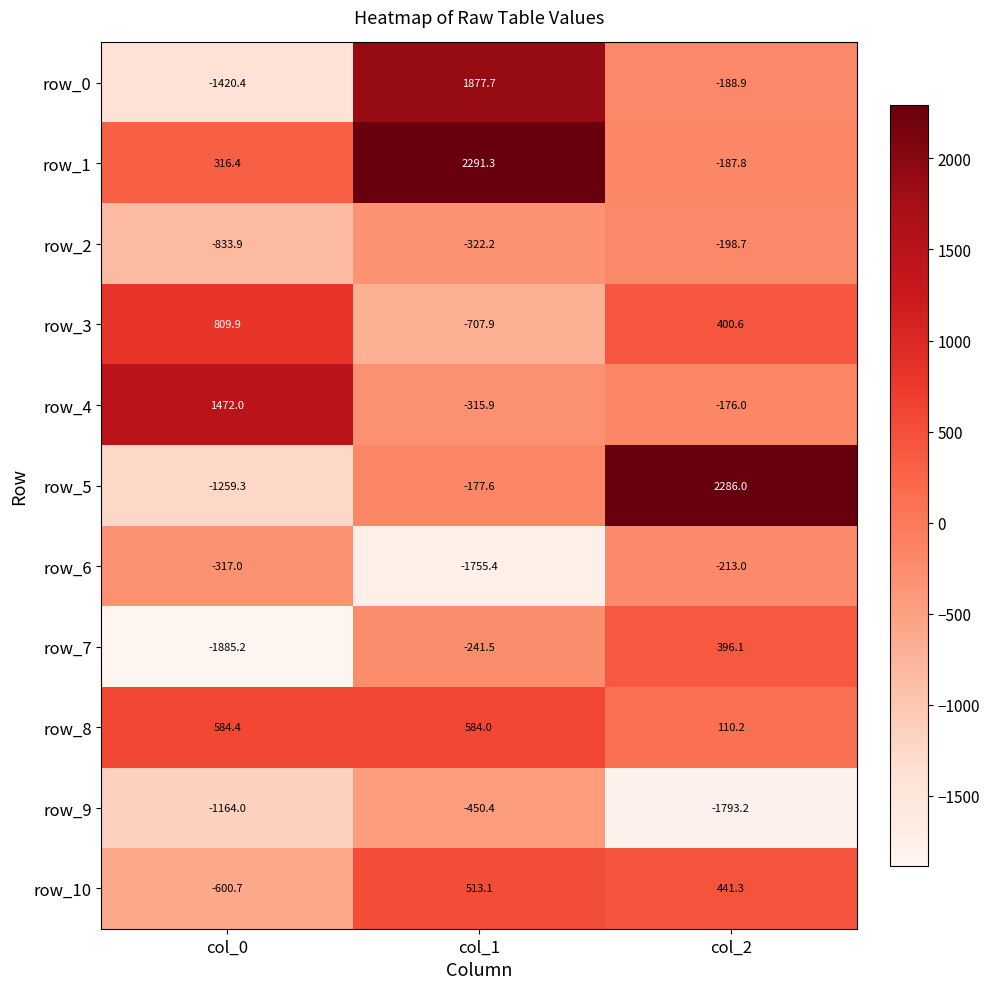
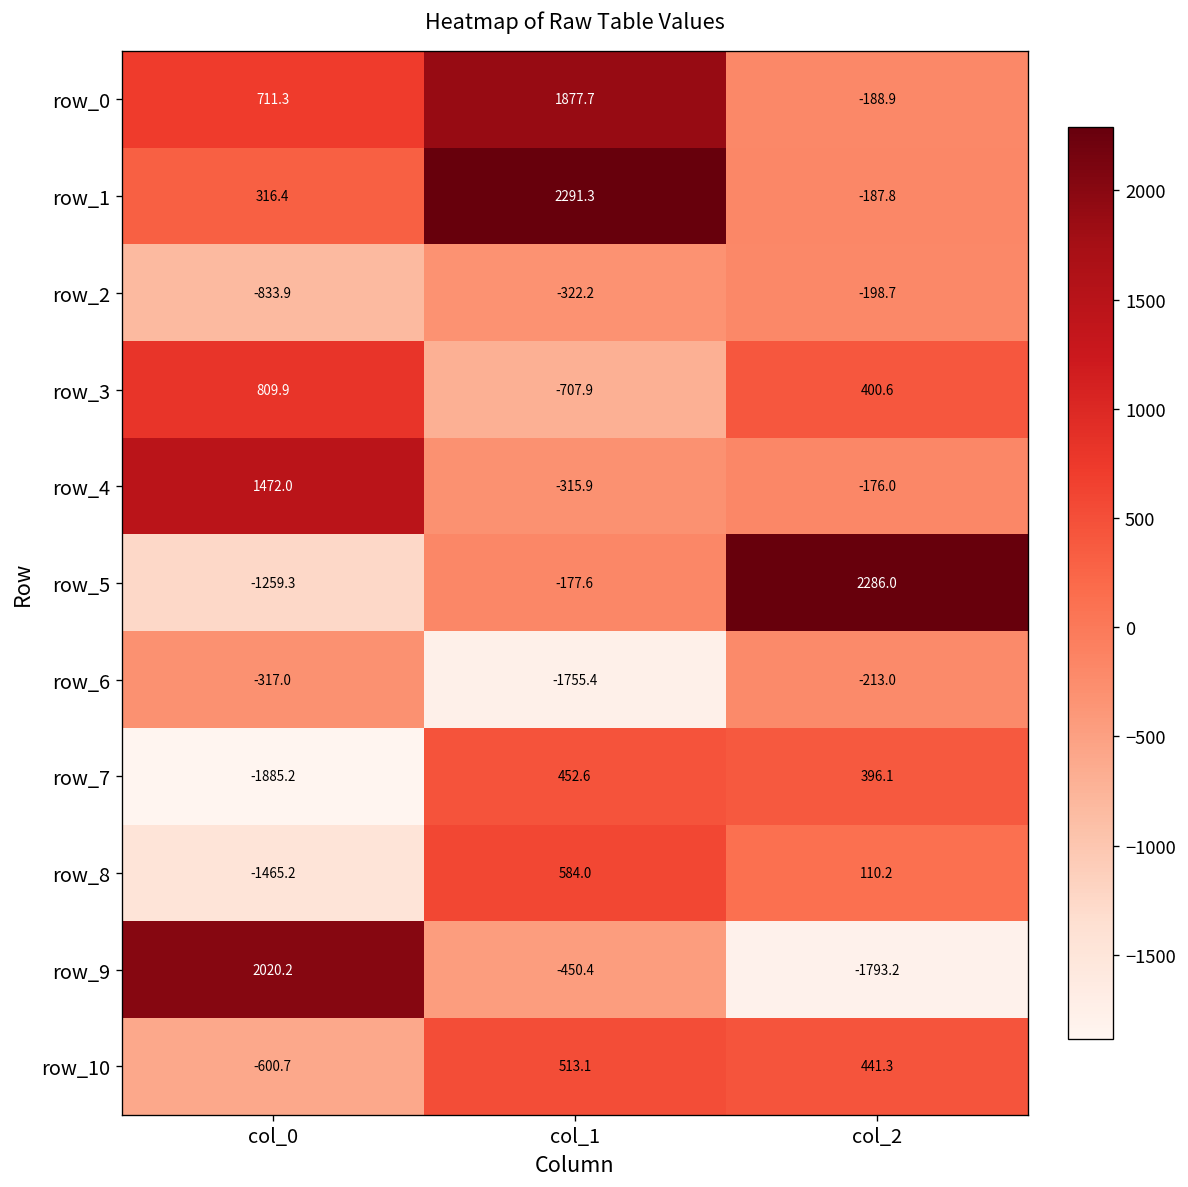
row_0, col_0: -1420.4 -> 711.3
row_7, col_1: -241.5 -> 452.6
row_8, col_0: 584.4 -> -1465.2
row_9, col_0: -1164.0 -> 2020.2
